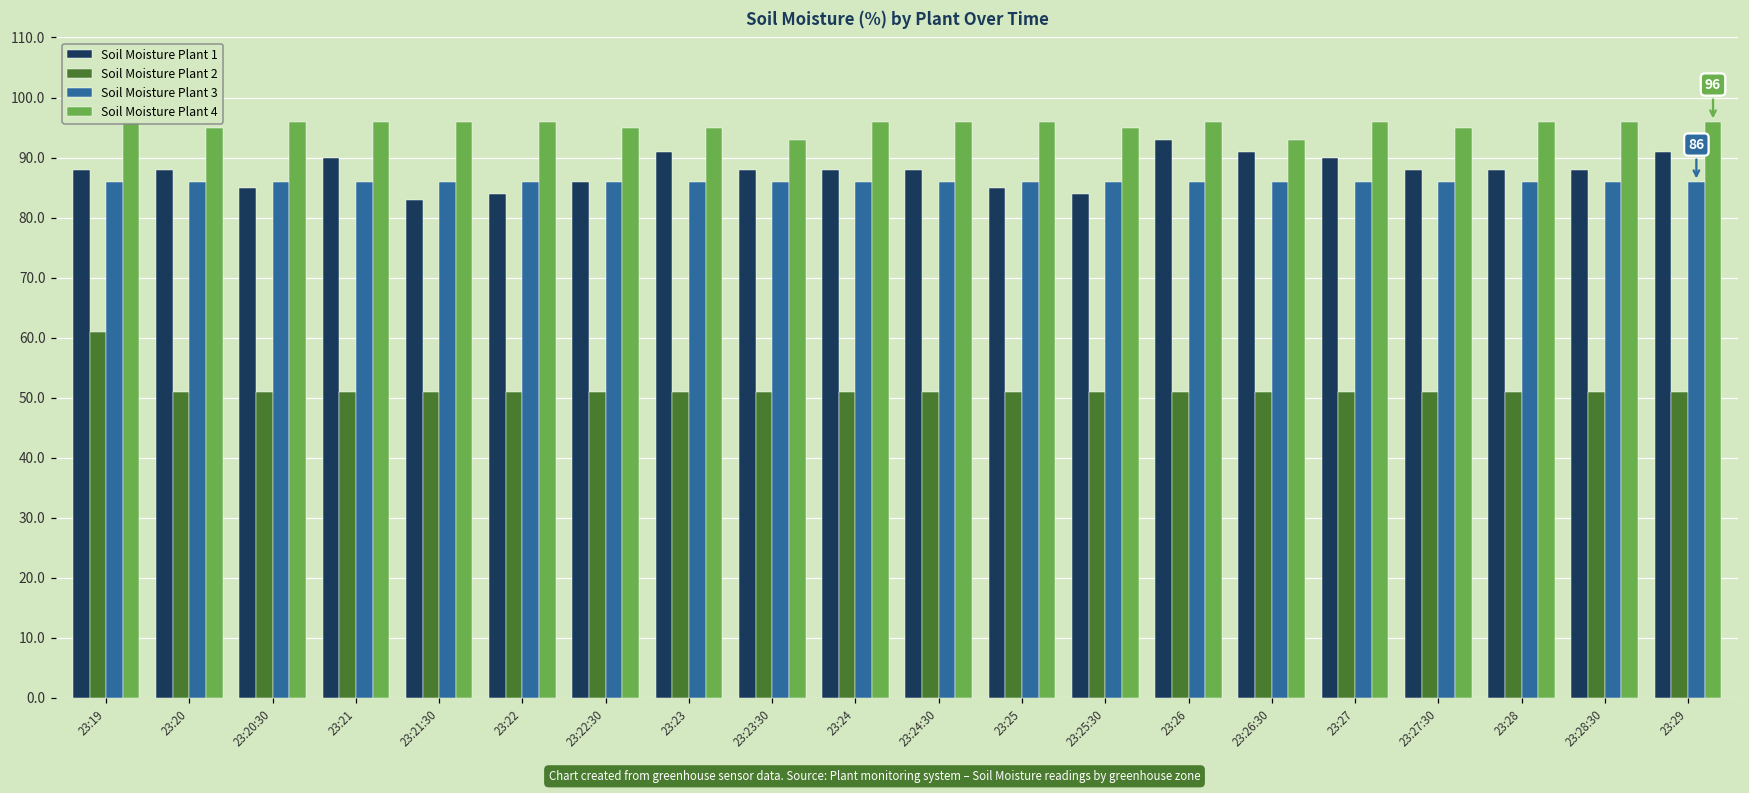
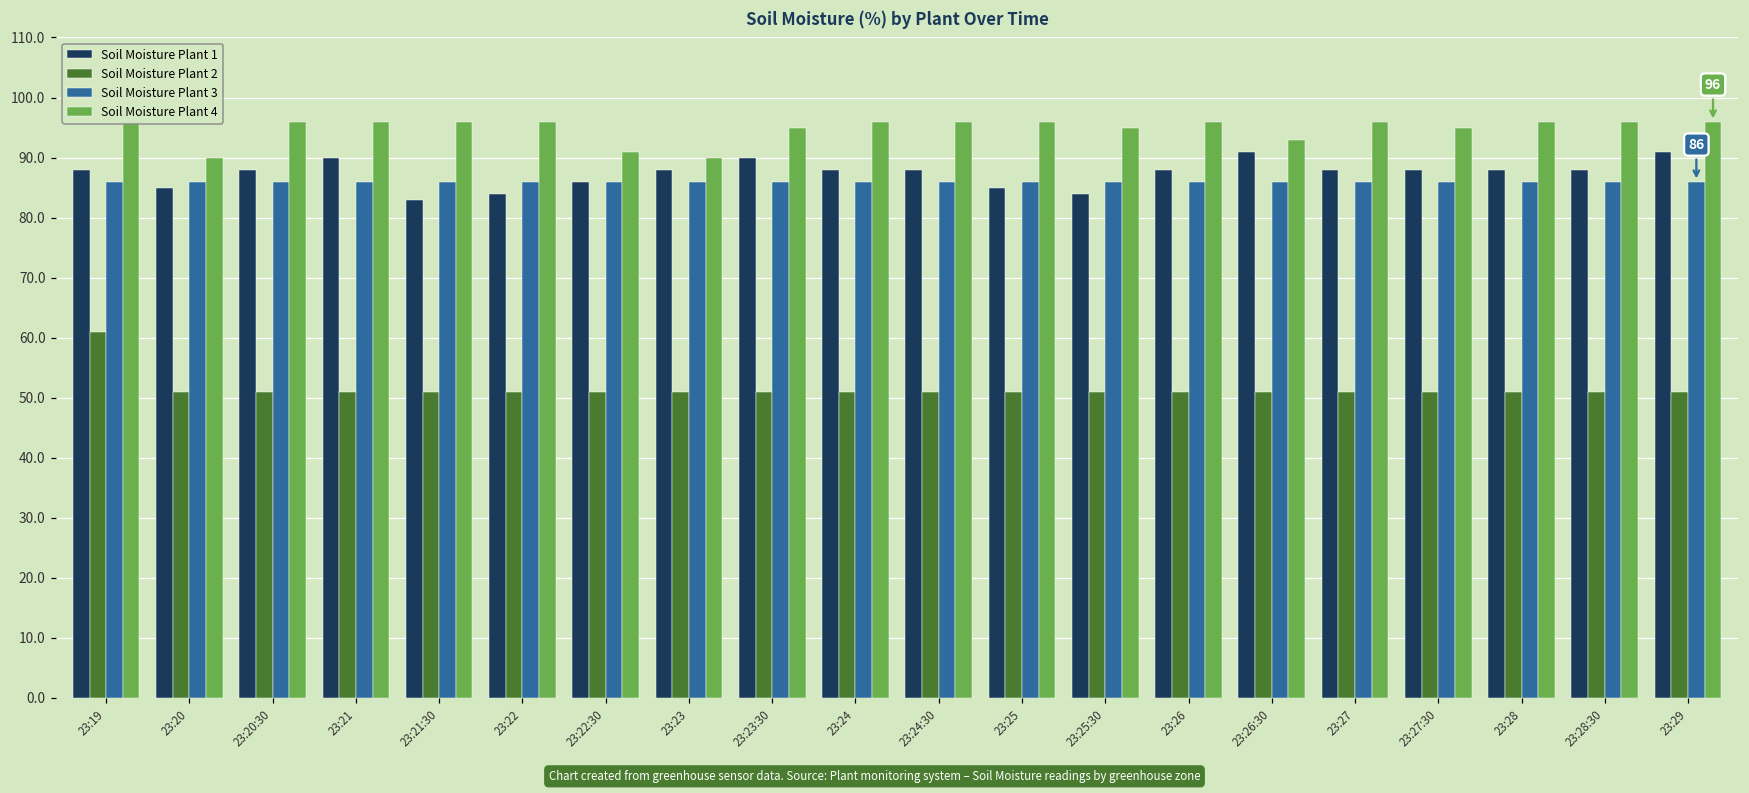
Soil Moisture Plant 1, 23:20: 88 -> 85
Soil Moisture Plant 4, 23:20: 95 -> 90
Soil Moisture Plant 1, 23:20:30: 85 -> 88
Soil Moisture Plant 4, 23:22:30: 95 -> 91
Soil Moisture Plant 1, 23:23: 91 -> 88
Soil Moisture Plant 4, 23:23: 95 -> 90
Soil Moisture Plant 1, 23:23:30: 88 -> 90
Soil Moisture Plant 4, 23:23:30: 93 -> 95
Soil Moisture Plant 1, 23:26: 93 -> 88
Soil Moisture Plant 1, 23:27: 90 -> 88
